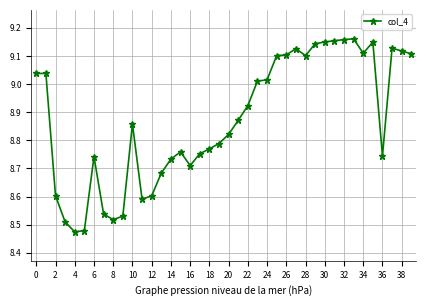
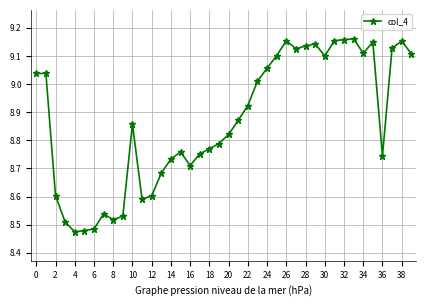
6: 8.74 -> 8.48
24: 9.02 -> 9.06
26: 9.10 -> 9.15
28: 9.10 -> 9.14
30: 9.15 -> 9.10
38: 9.12 -> 9.15
